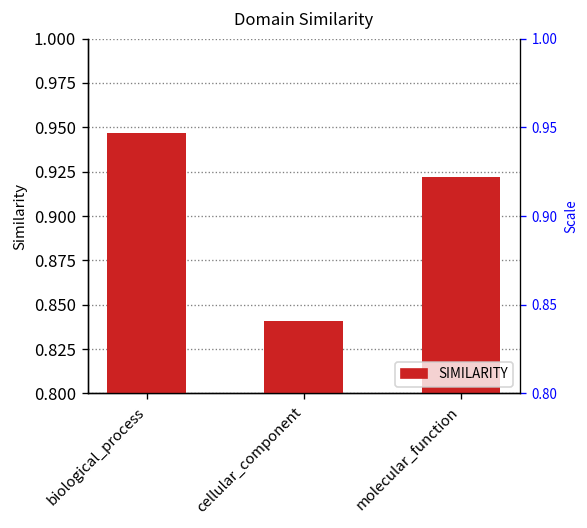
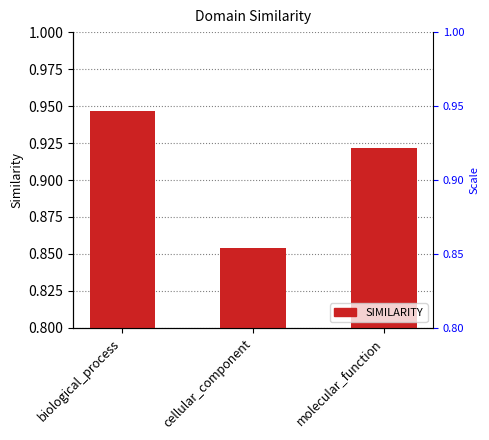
cellular_component: 0.841 -> 0.854
